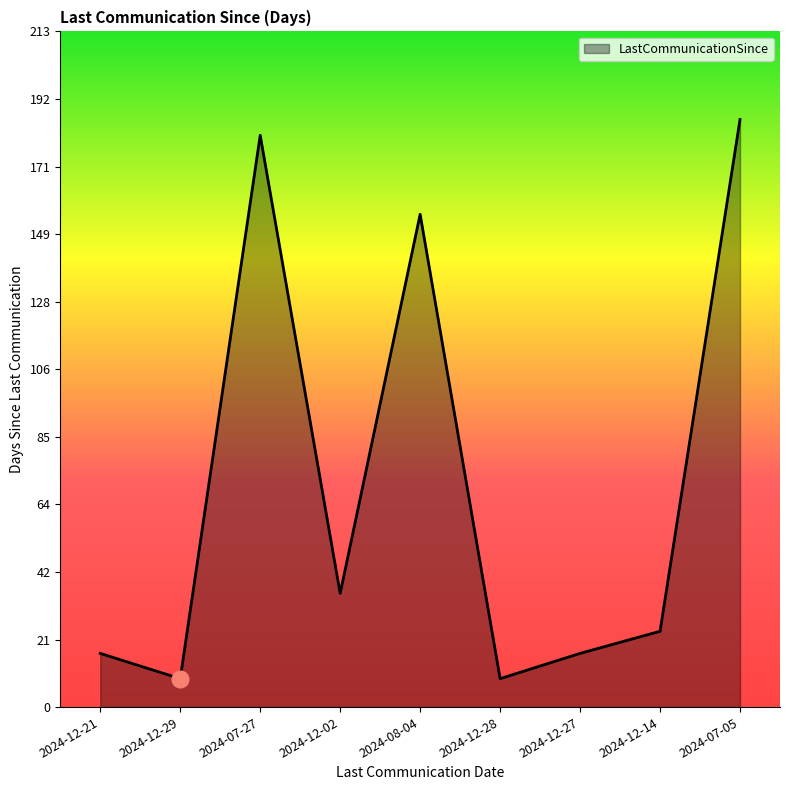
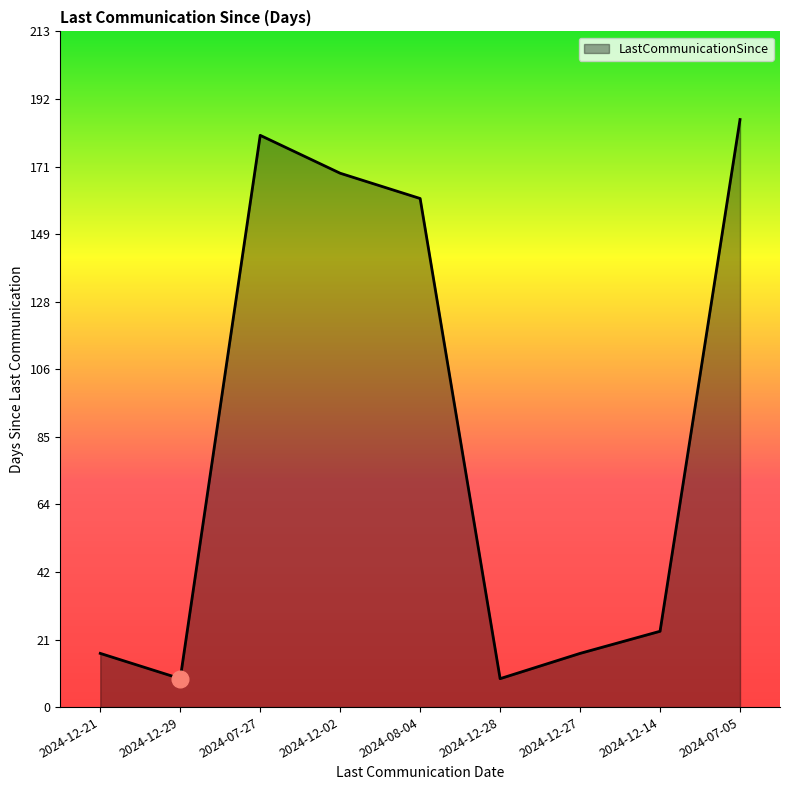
LastCommunicationSince, 2024-12-02: 36 -> 169
LastCommunicationSince, 2024-08-04: 156 -> 161
